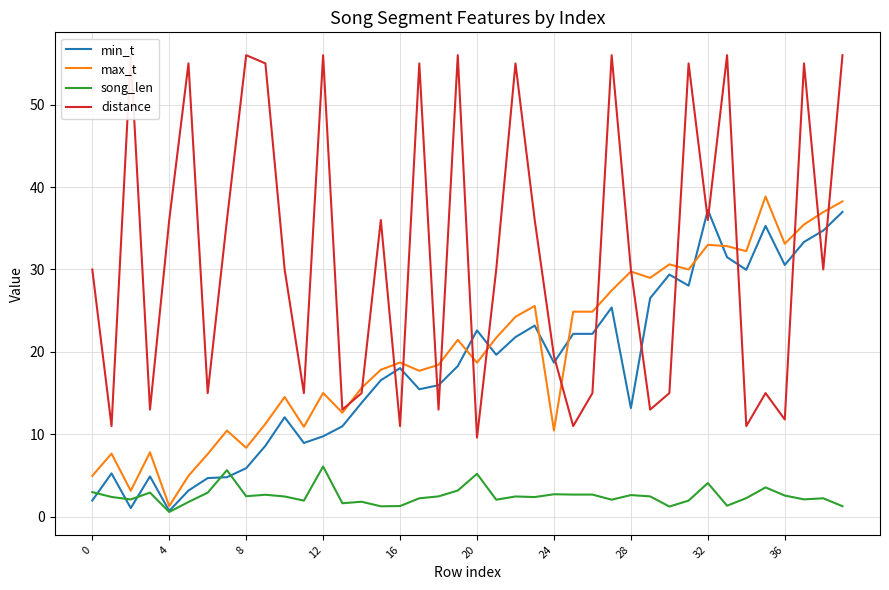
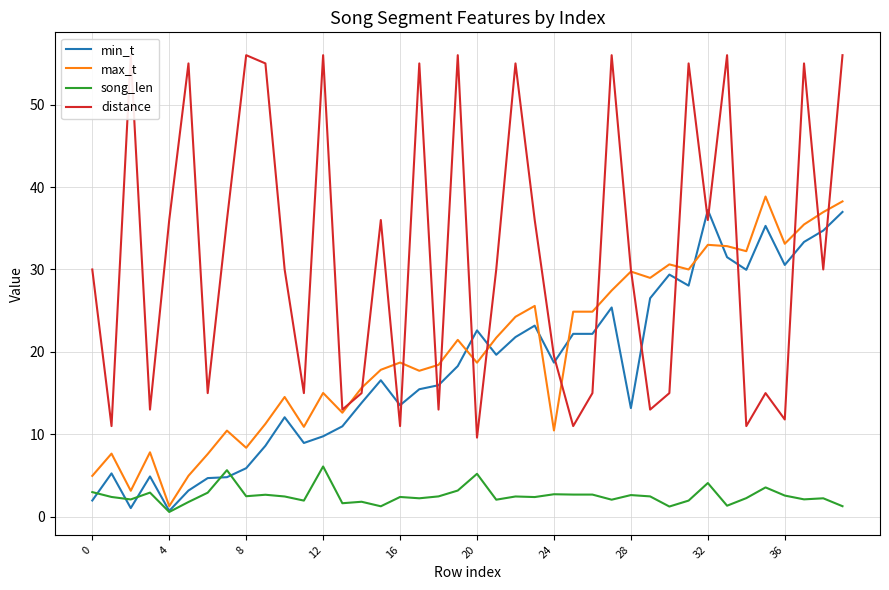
min_t, 16: 18 -> 14
song_len, 16: 1 -> 2
